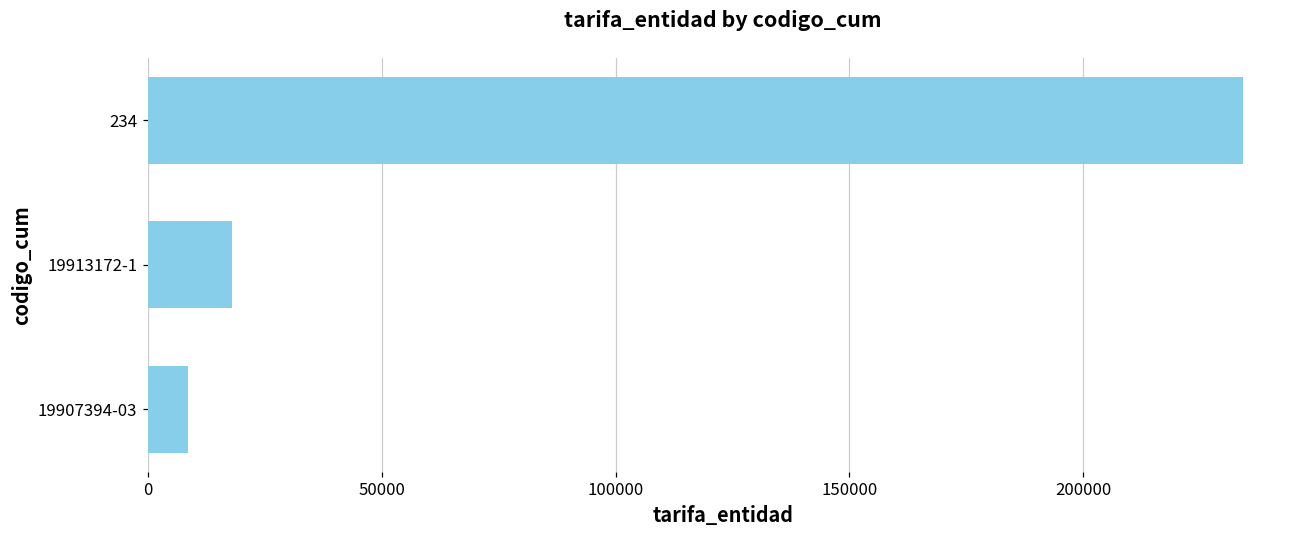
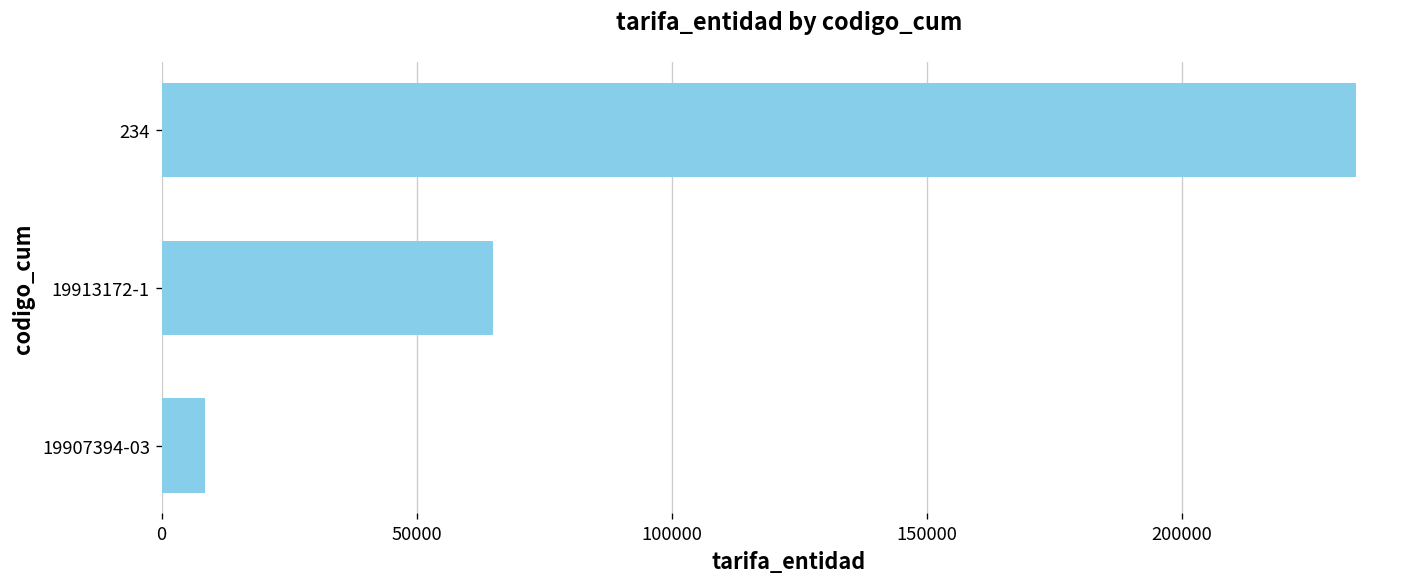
19913172-1: 18000 -> 65000
